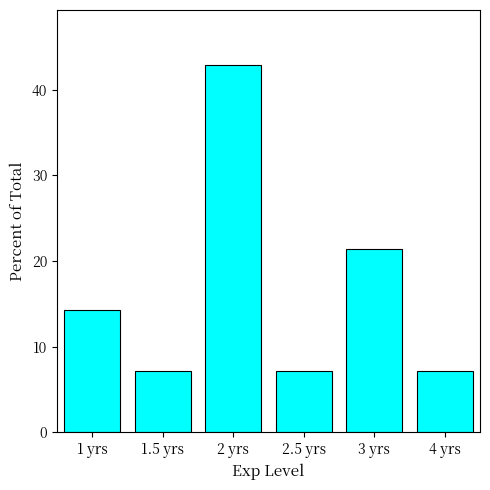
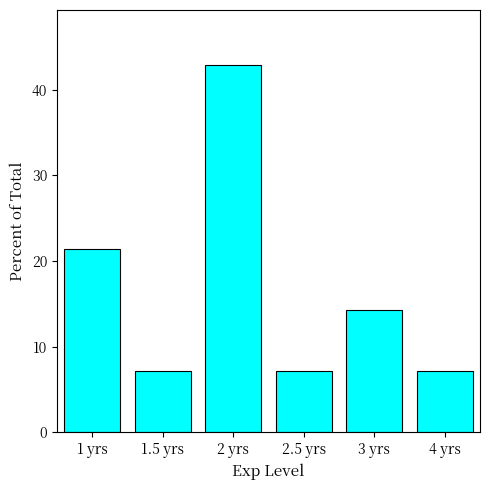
1 yrs: 14 -> 21
3 yrs: 21 -> 14
